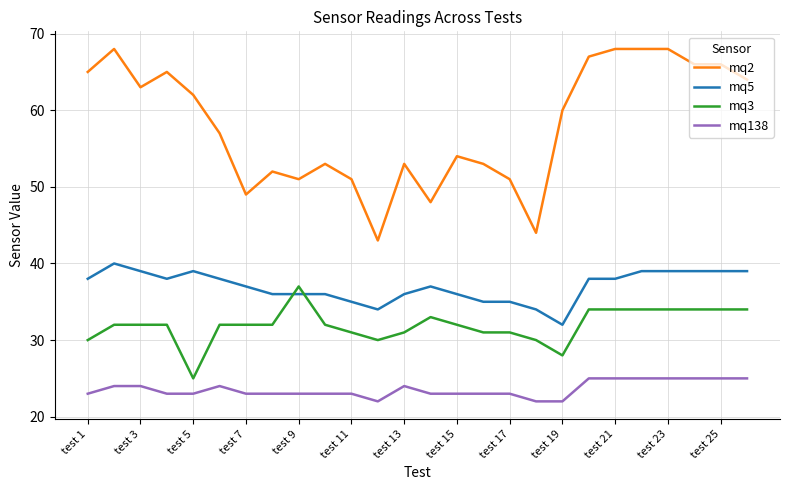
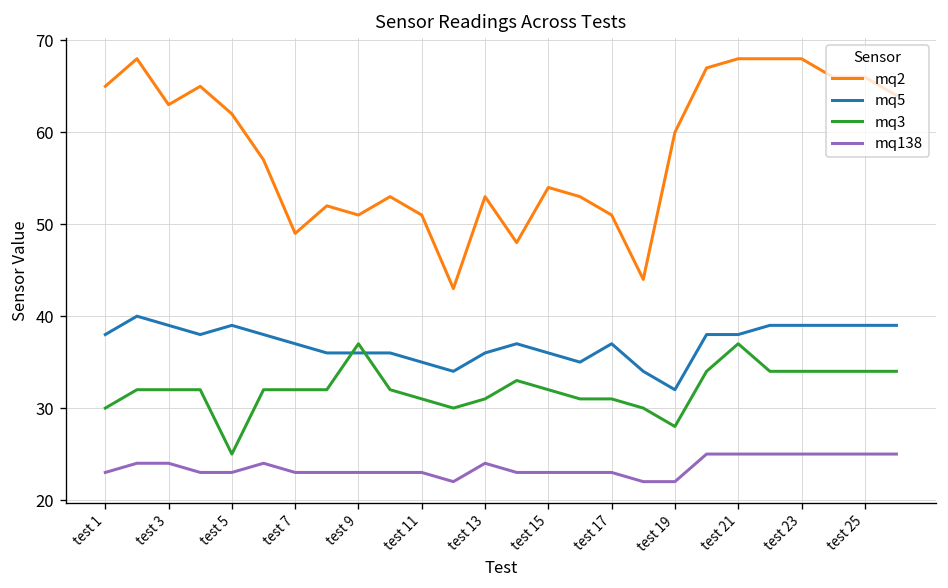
mq5, test 17: 35 -> 37
mq3, test 21: 34 -> 37
